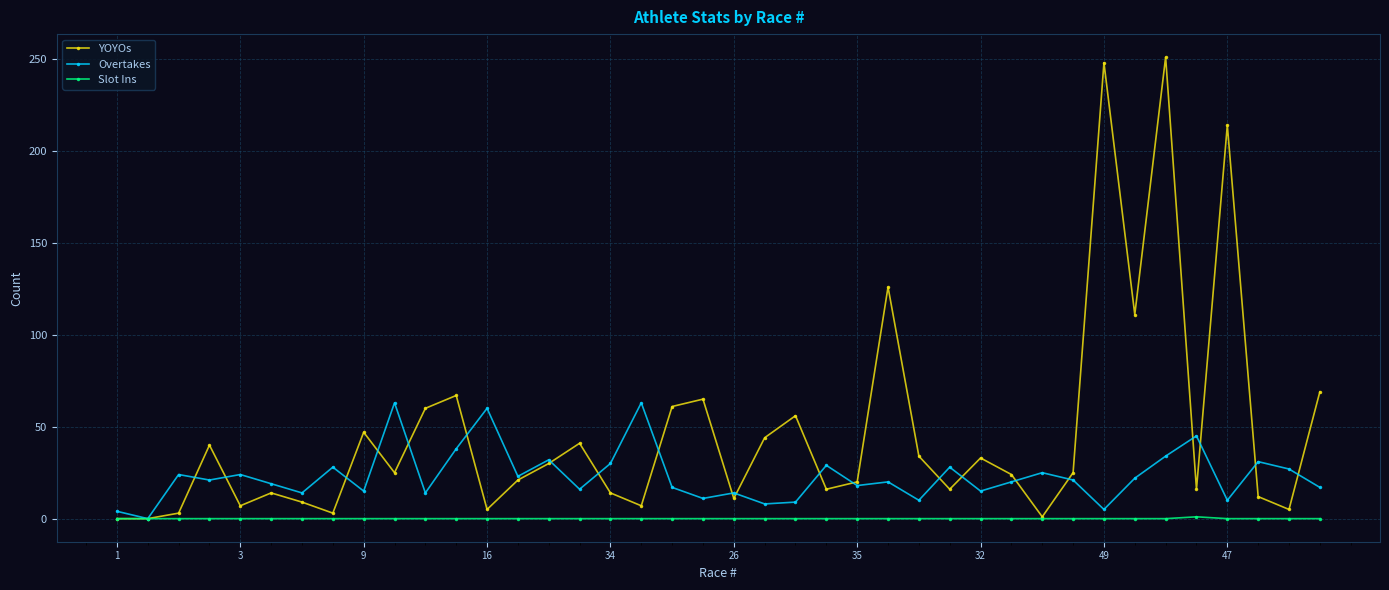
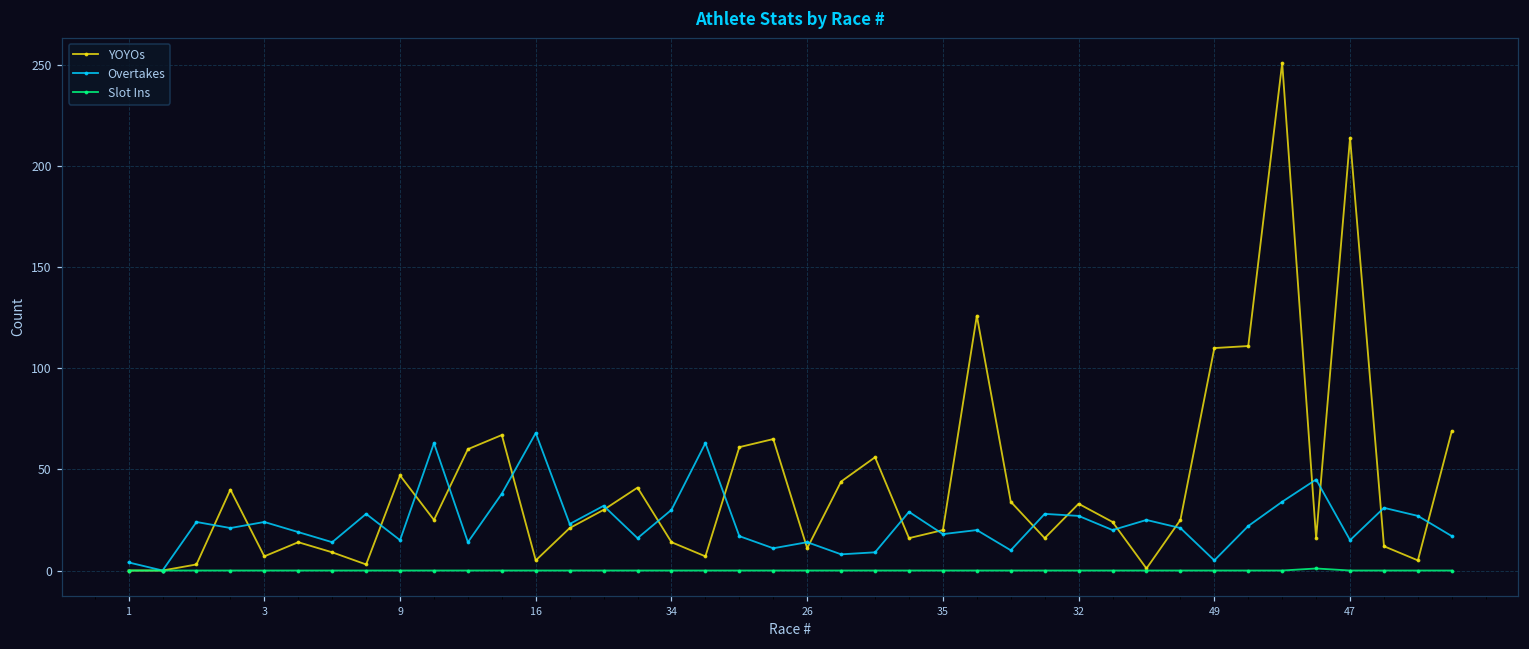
Overtakes, 16: 60 -> 68
Overtakes, 32: 15 -> 27
YOYOs, 49: 248 -> 110
Overtakes, 47: 10 -> 15
